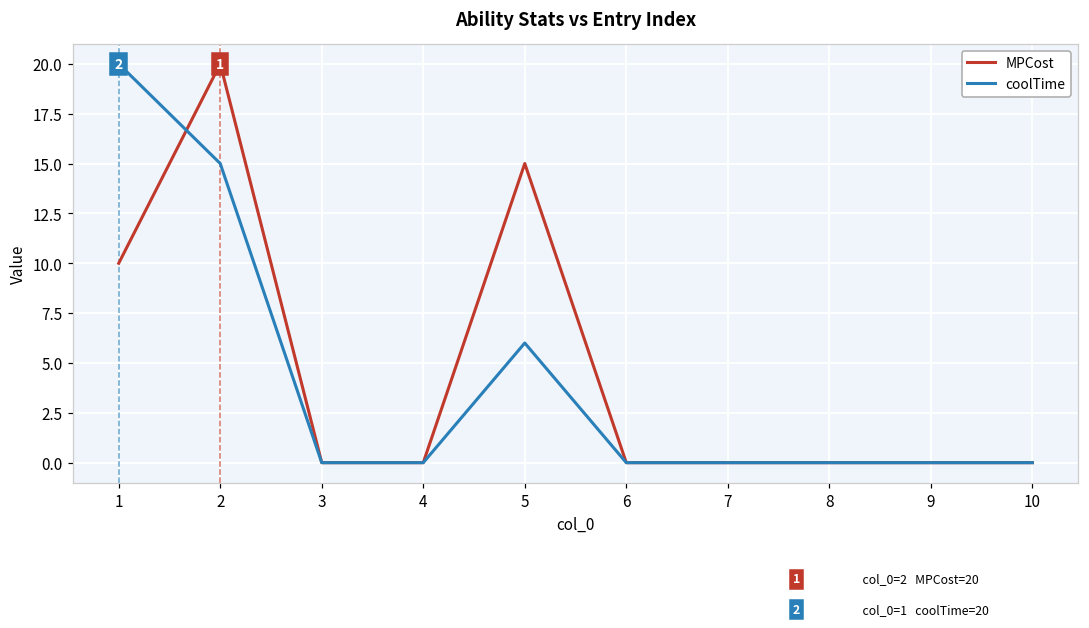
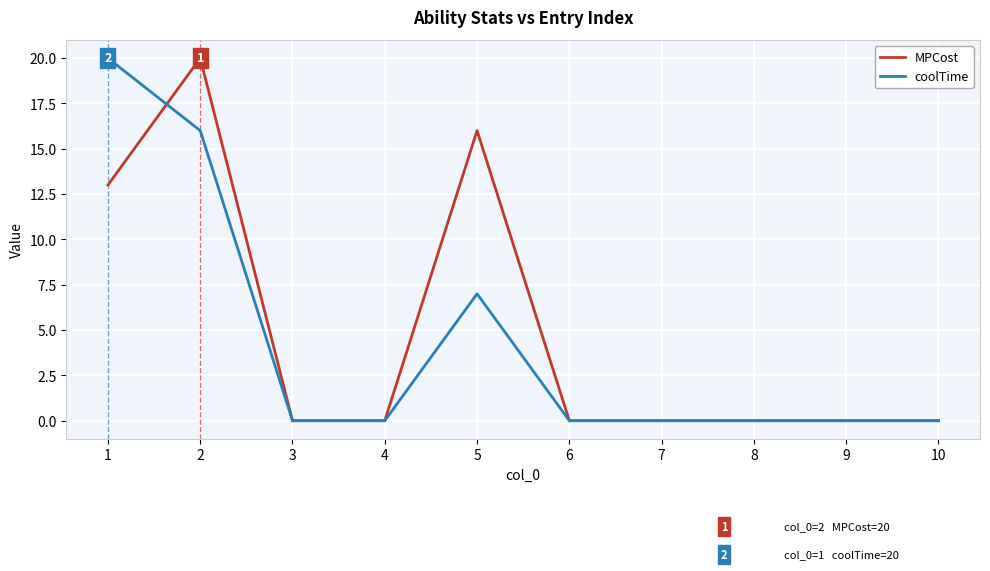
MPCost, 1: 10 -> 13
coolTime, 2: 15 -> 16
MPCost, 5: 15 -> 16
coolTime, 5: 6 -> 7
